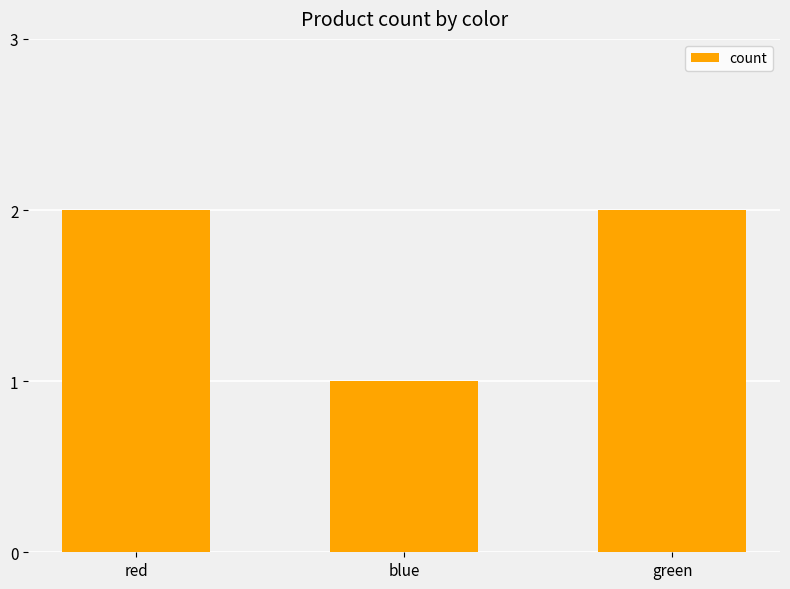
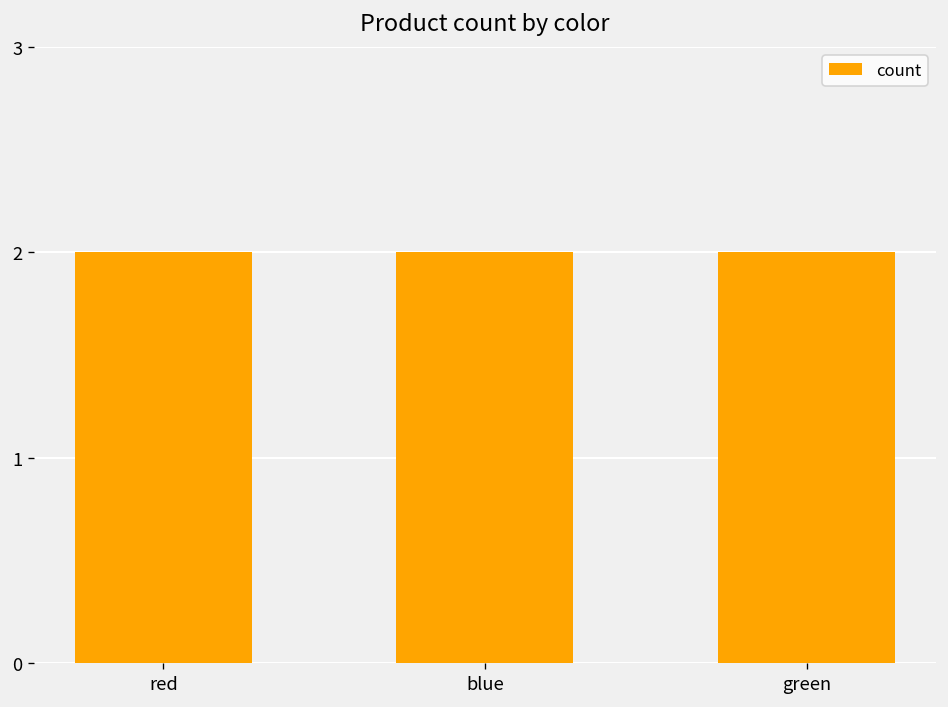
blue: 1 -> 2
